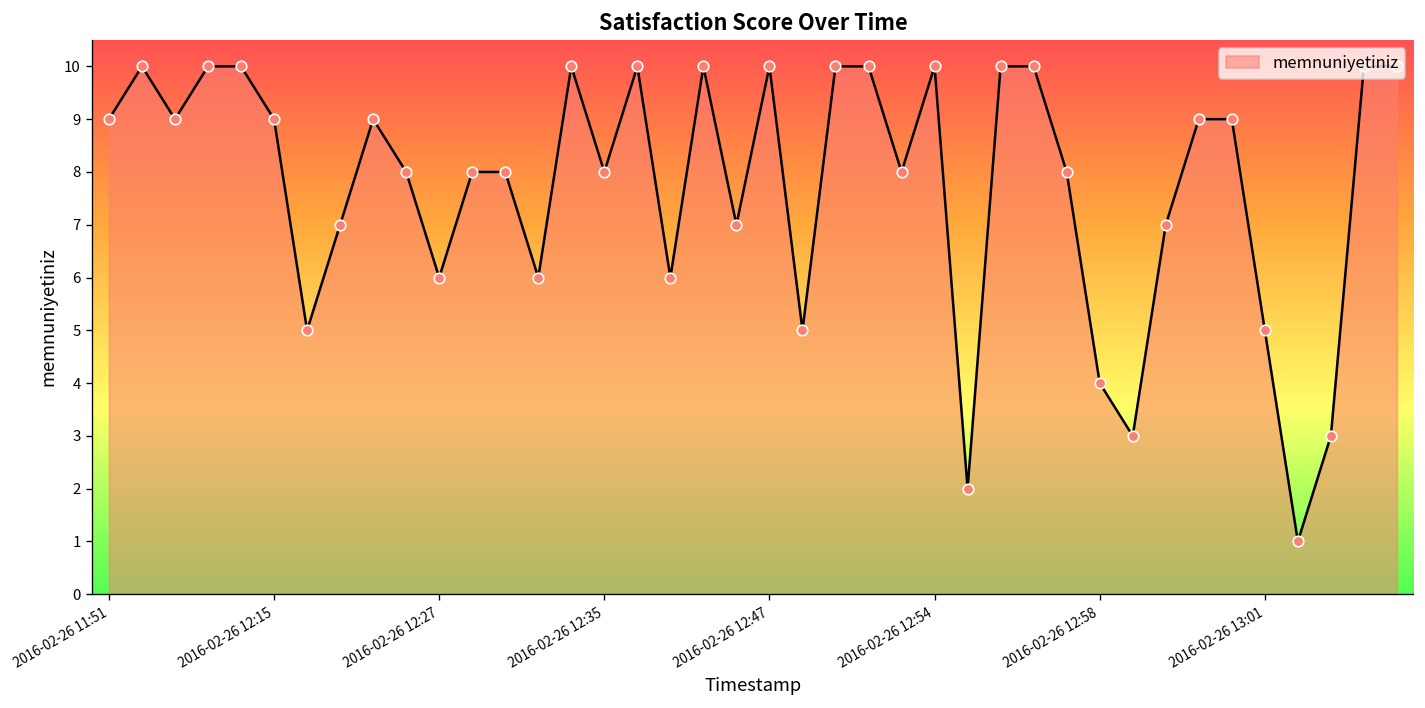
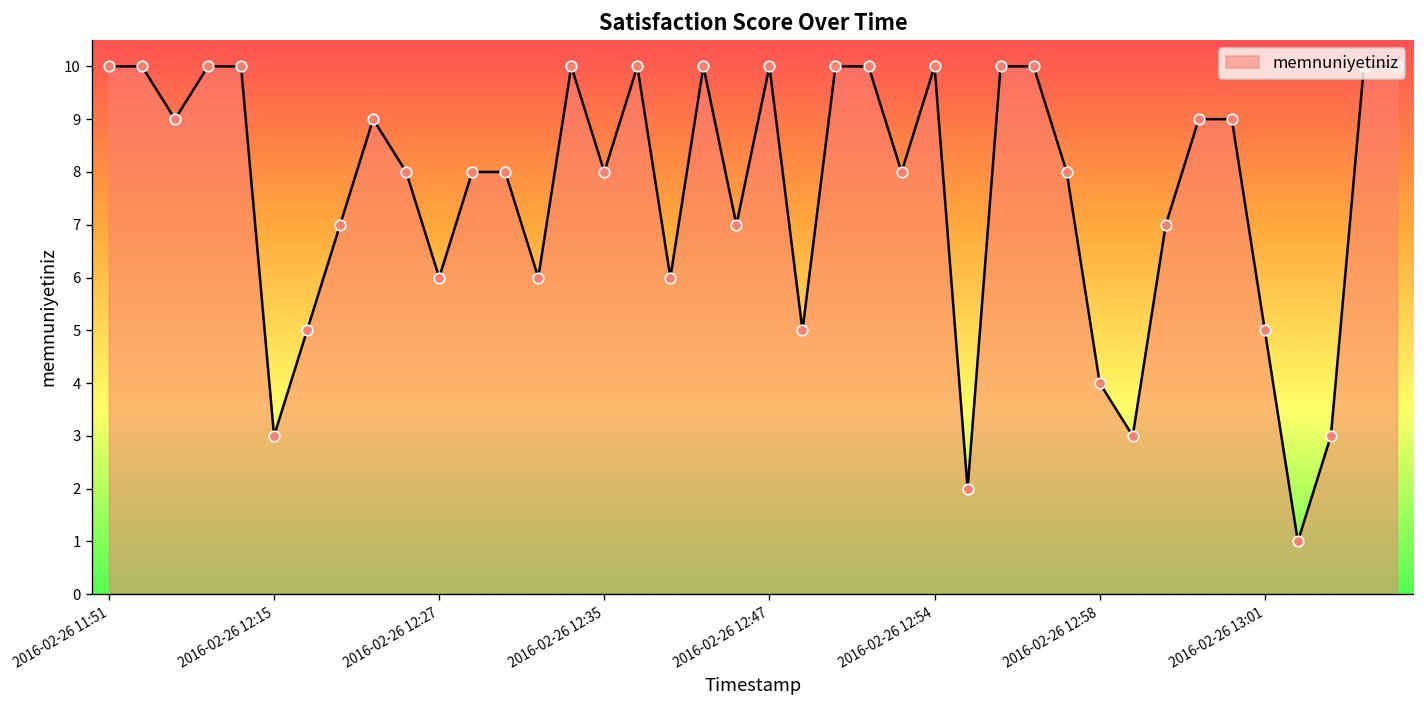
2016-02-26 11:51: 9 -> 10
2016-02-26 12:15: 9 -> 3
